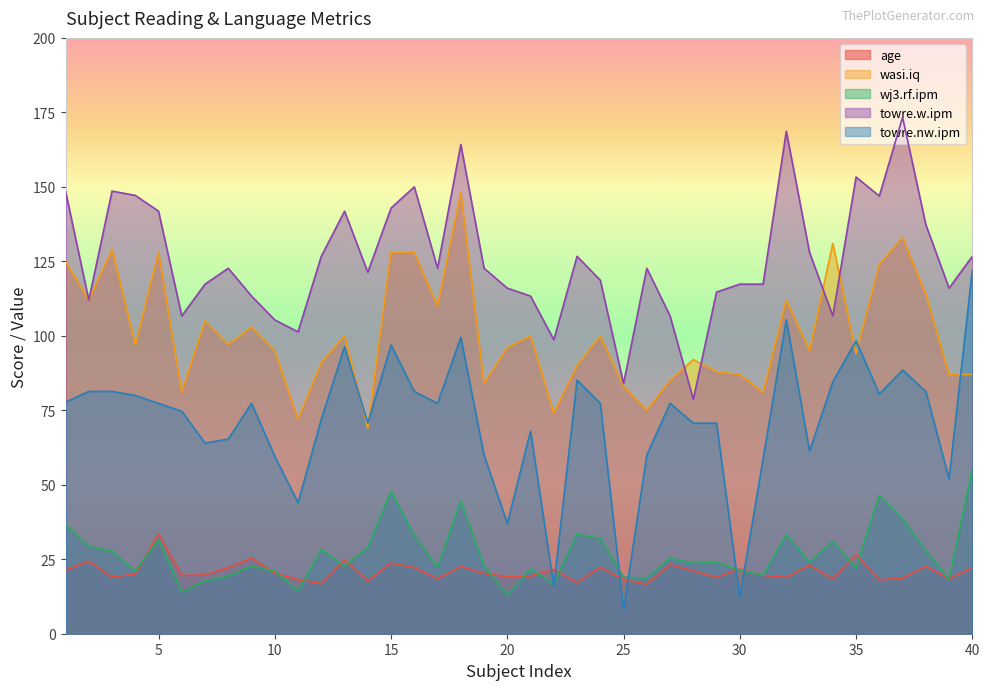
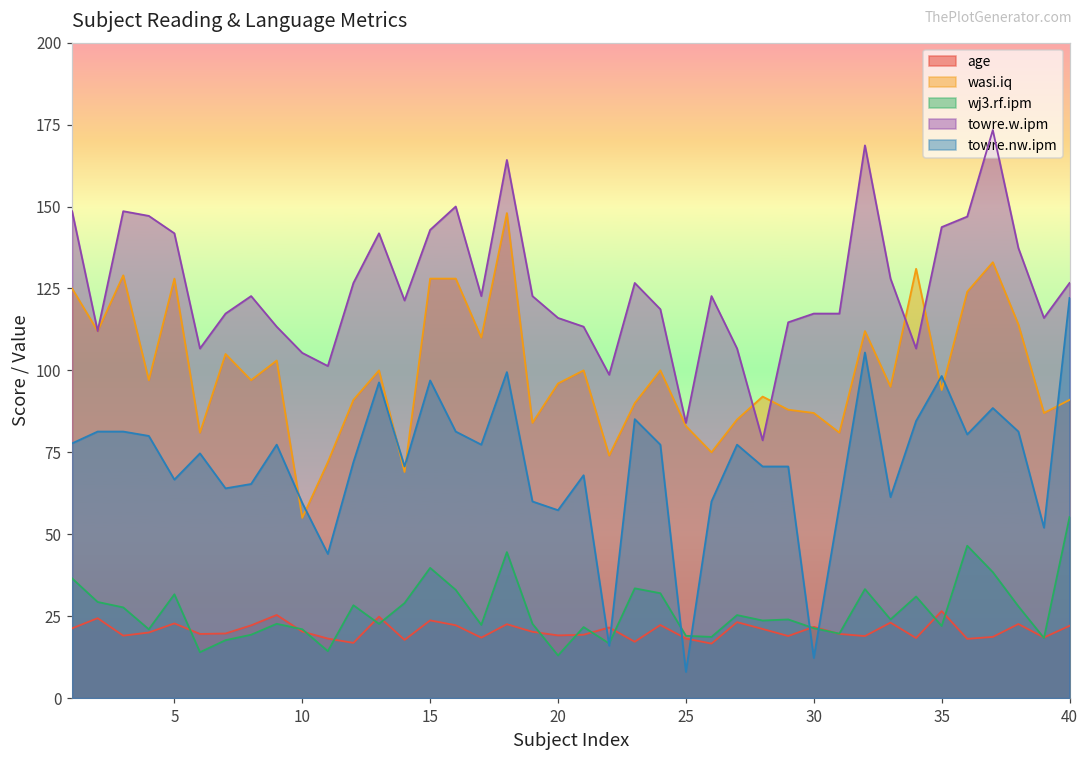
age, 5: 33 -> 23
towre.nw.ipm, 5: 77 -> 67
wasi.iq, 10: 95 -> 55
wj3.rf.ipm, 15: 48 -> 40
towre.nw.ipm, 20: 37 -> 57
towre.w.ipm, 35: 153 -> 144
wasi.iq, 40: 87 -> 91
